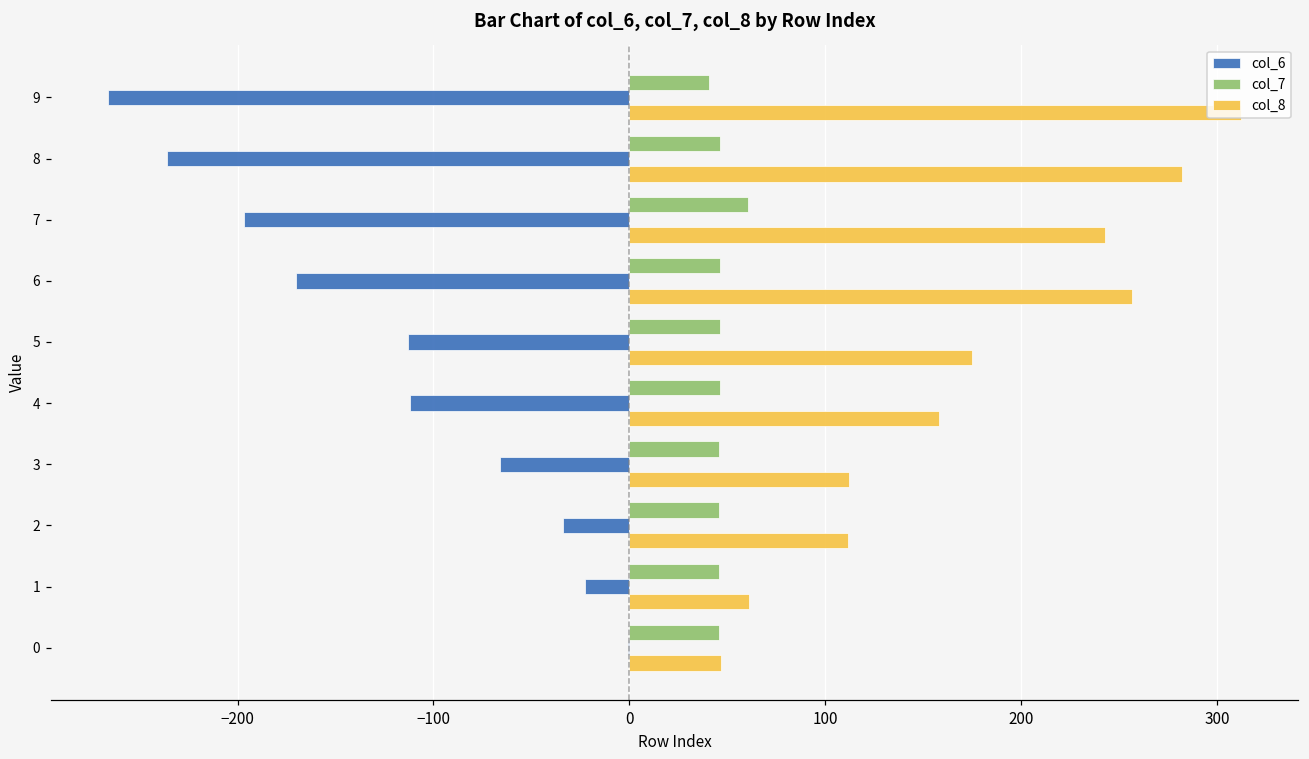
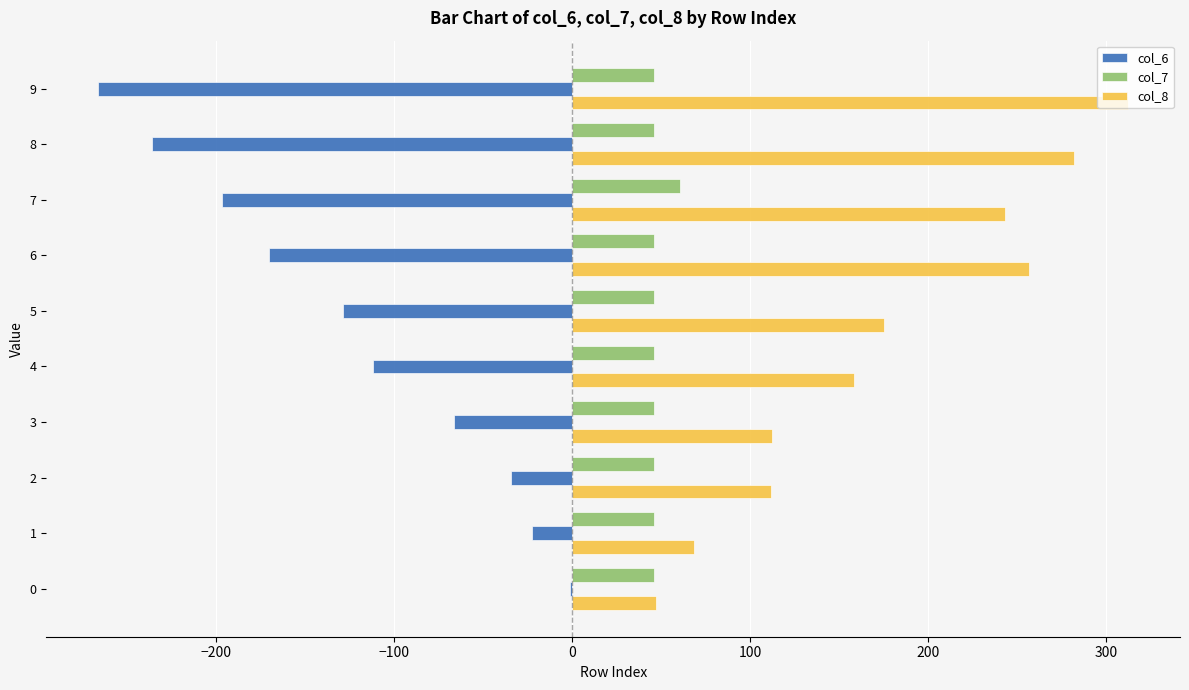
col_7, 9: 41 -> 46
col_6, 5: -113 -> -129
col_8, 1: 61 -> 69
